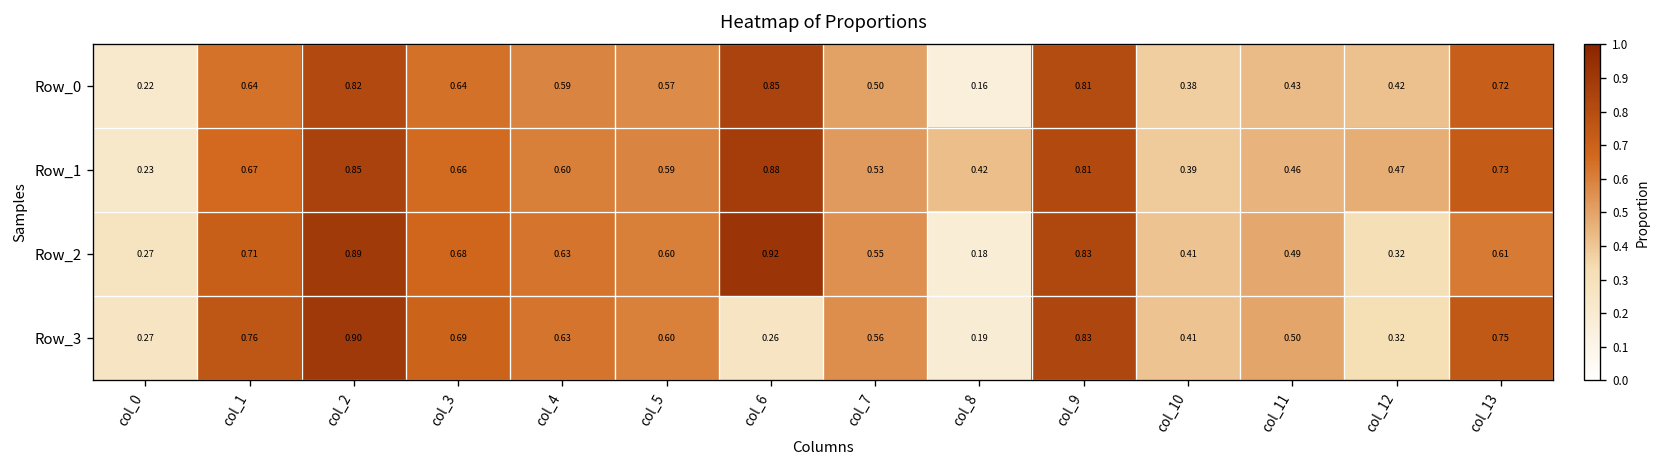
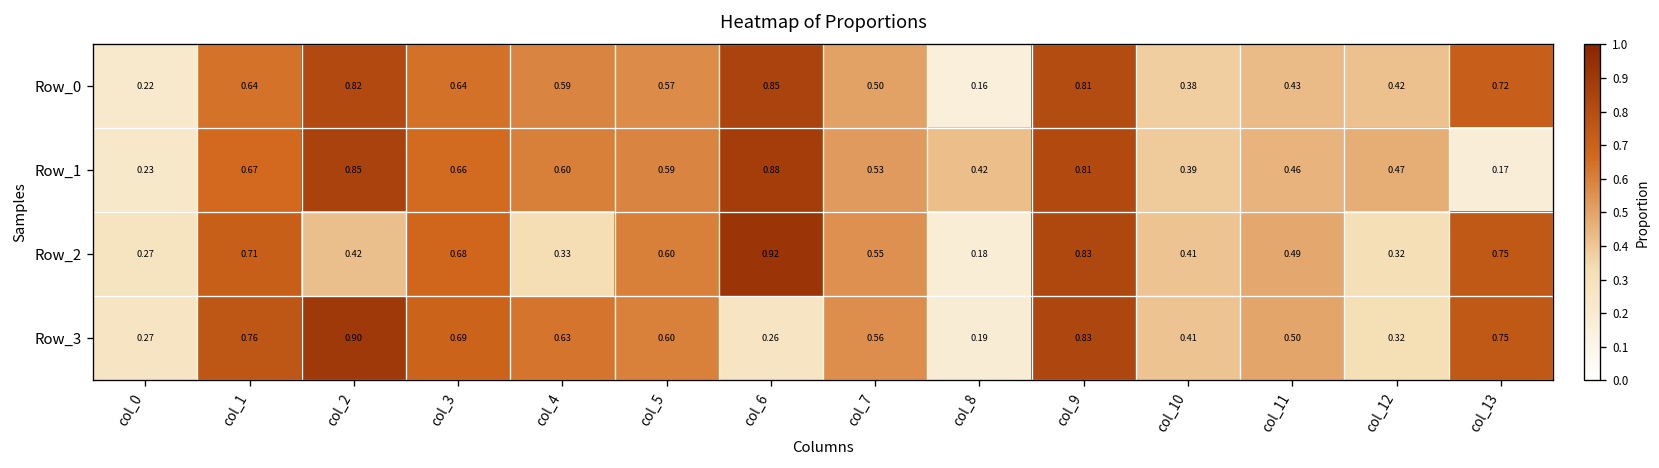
Row_1, col_13: 0.73 -> 0.17
Row_2, col_2: 0.89 -> 0.42
Row_2, col_4: 0.63 -> 0.33
Row_2, col_13: 0.61 -> 0.75
